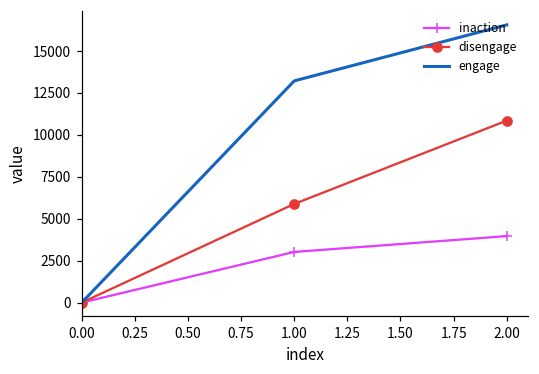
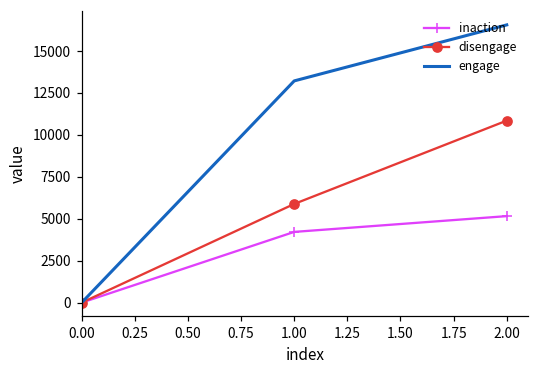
inaction, 1.00: 3000 -> 4200
inaction, 2.00: 4000 -> 5200
